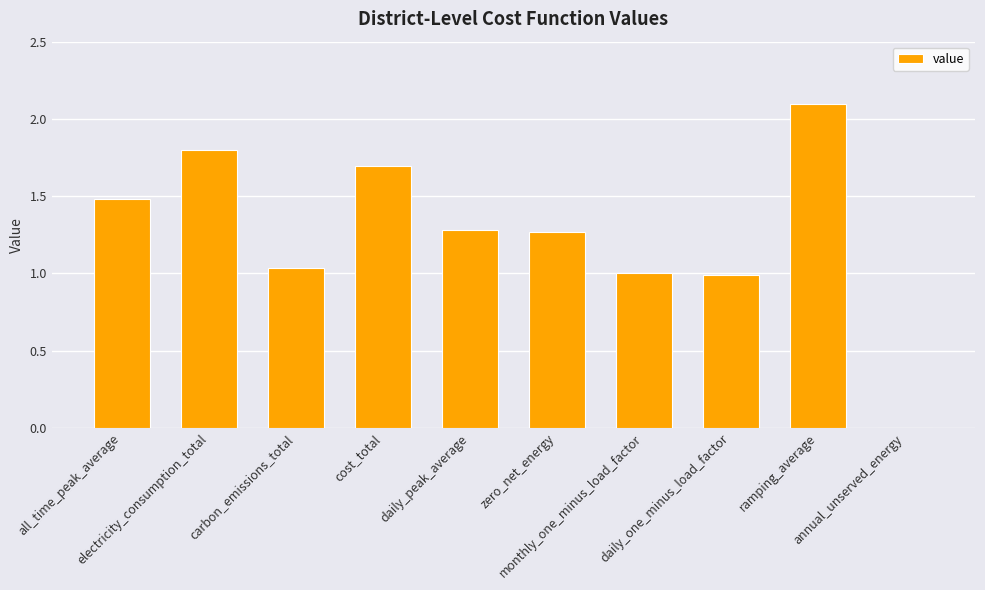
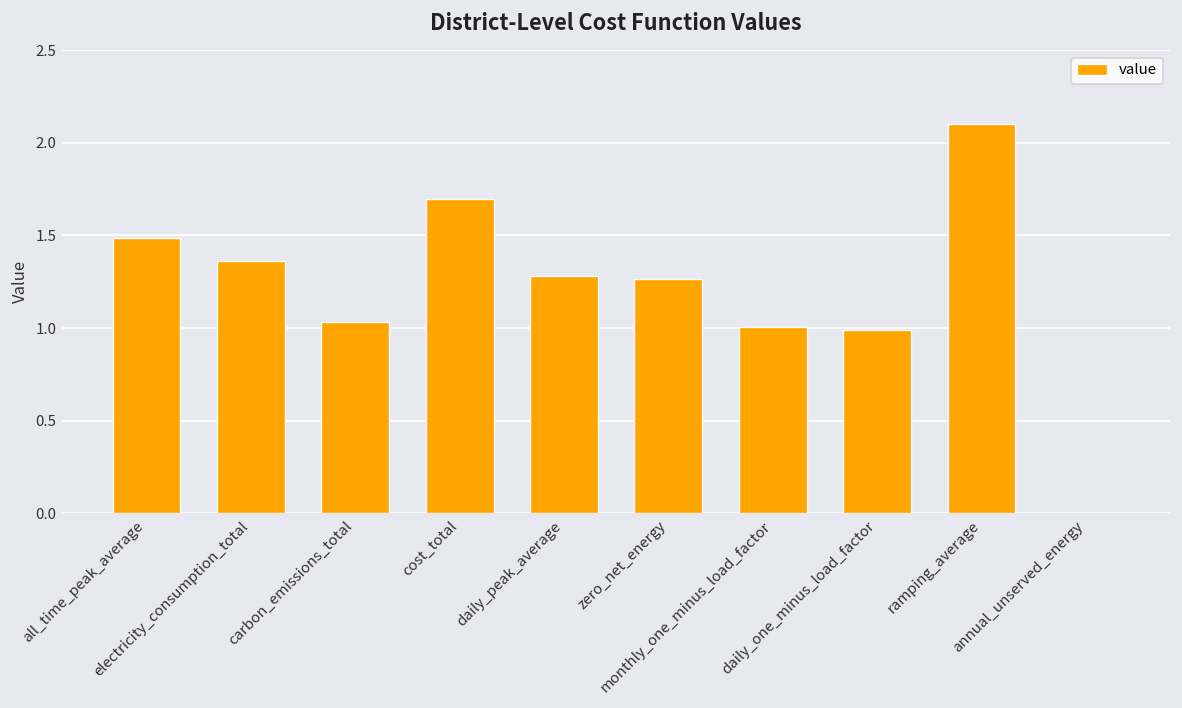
electricity_consumption_total: 1.80 -> 1.36
